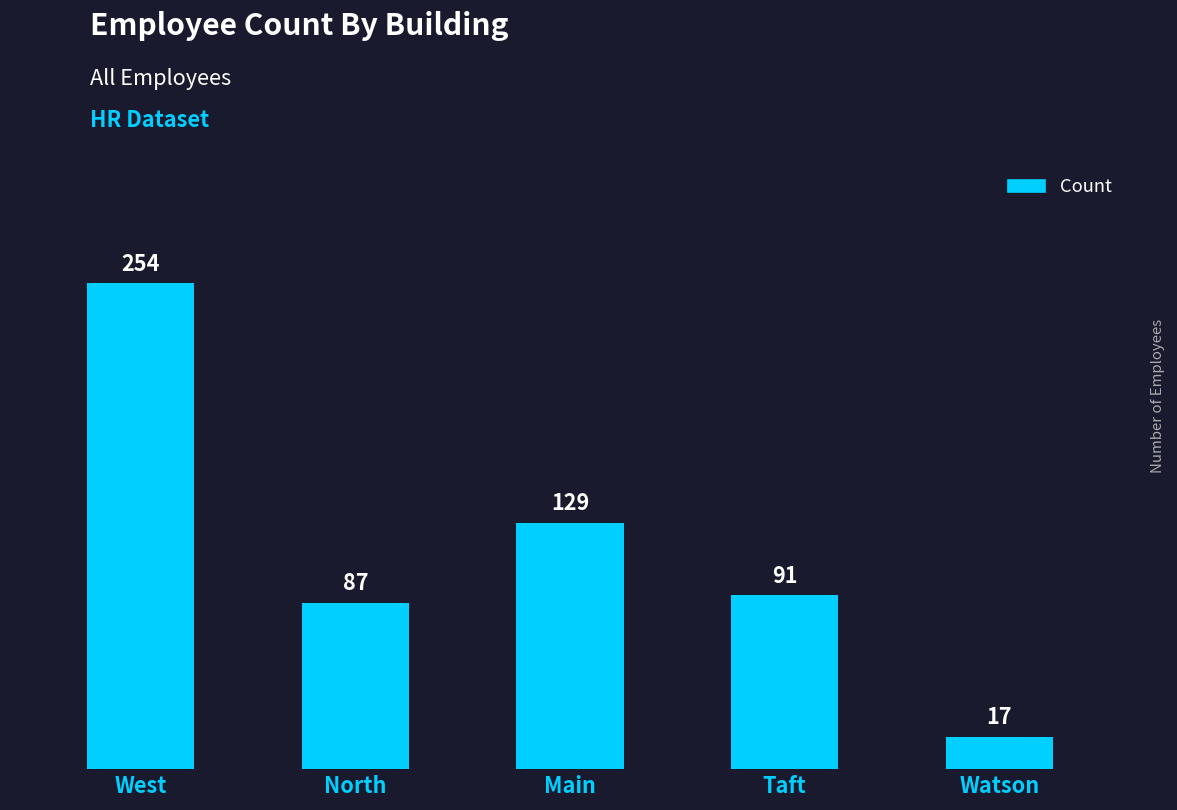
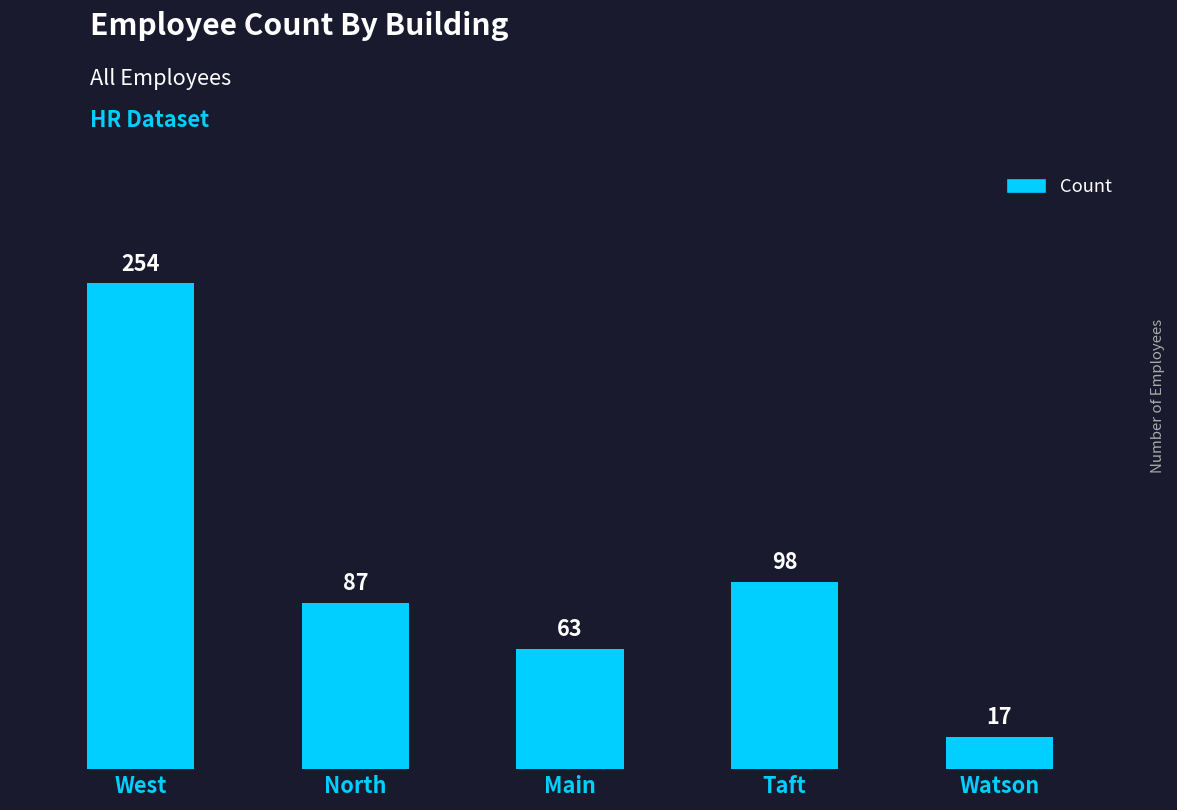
Main: 129 -> 63
Taft: 91 -> 98
